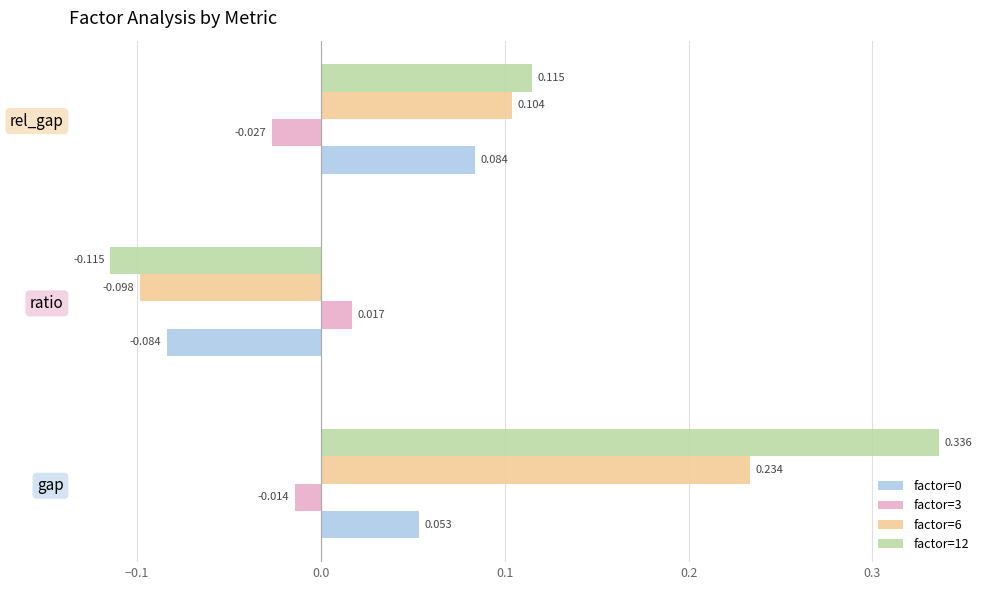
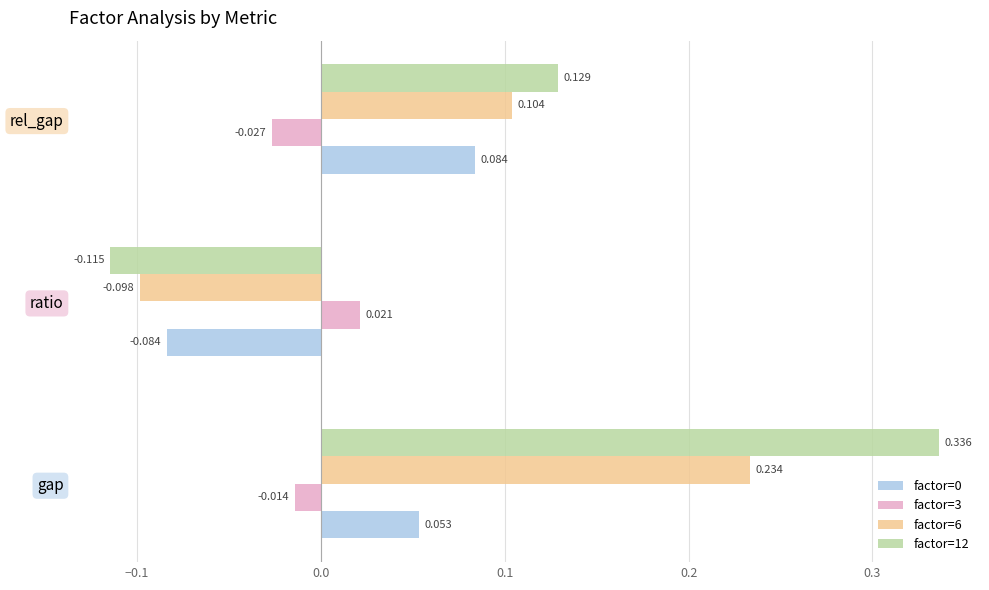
factor=12, rel_gap: 0.115 -> 0.129
factor=3, ratio: 0.017 -> 0.021
